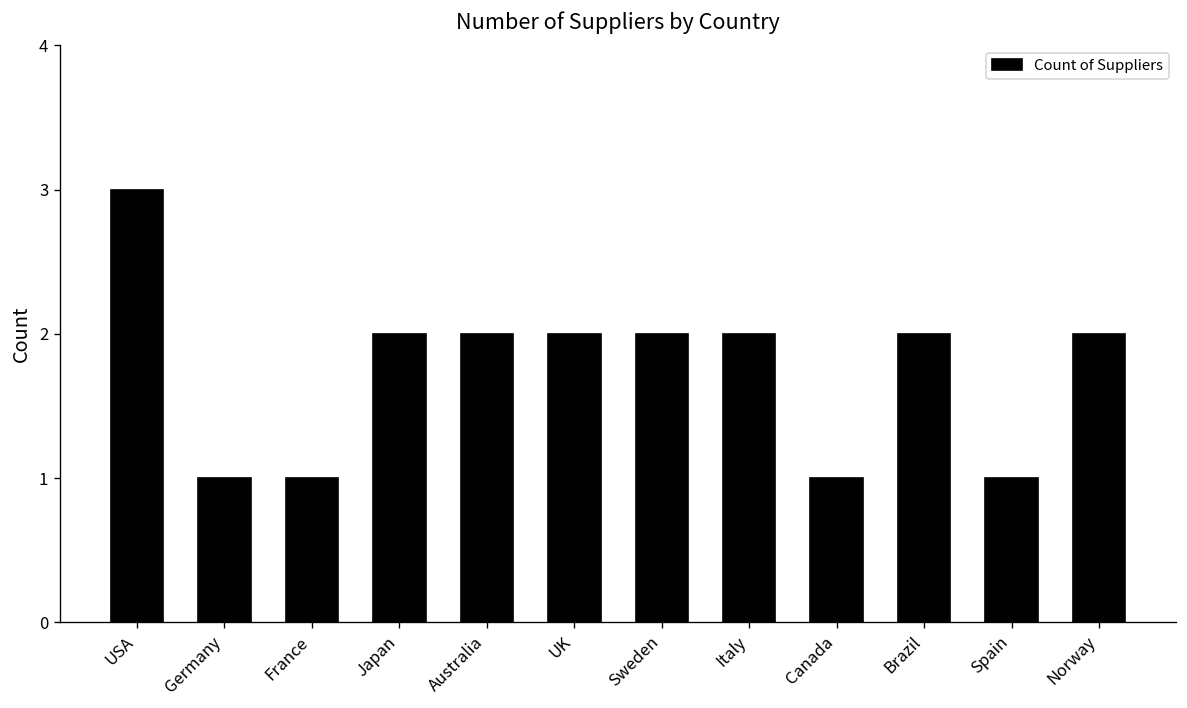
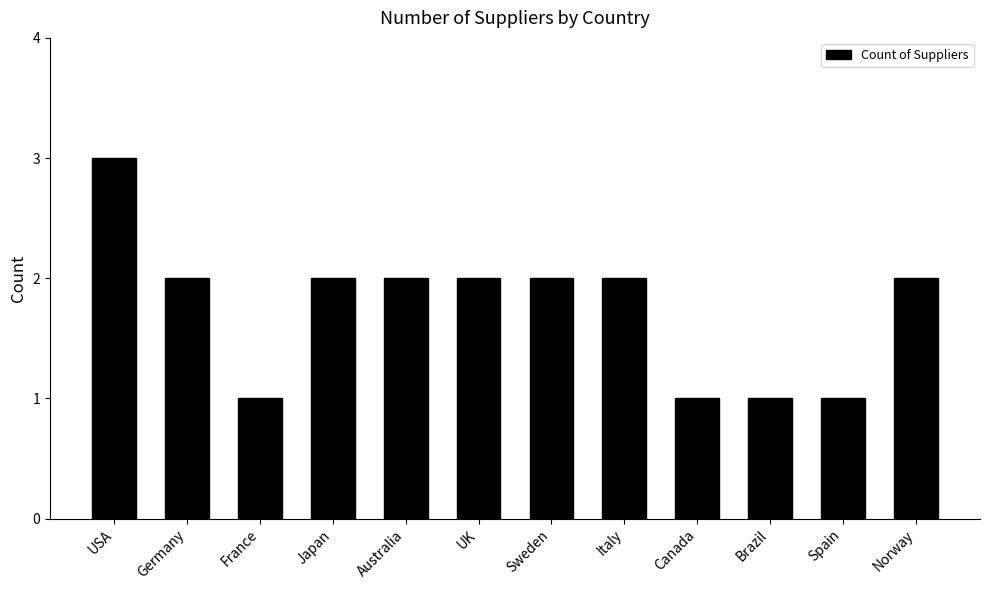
Germany: 1 -> 2
Brazil: 2 -> 1
